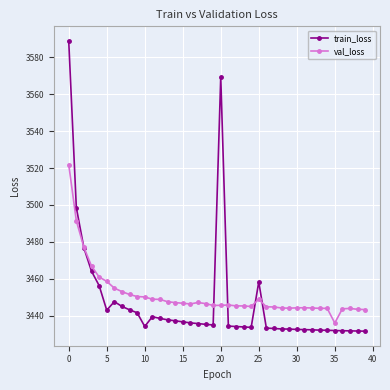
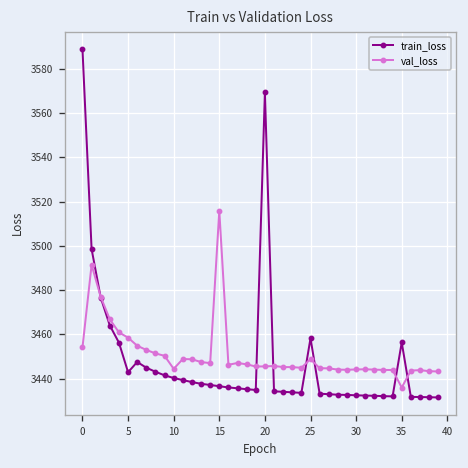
val_loss, 0: 3522 -> 3454
train_loss, 10: 3434 -> 3440
val_loss, 10: 3450 -> 3444
val_loss, 15: 3447 -> 3516
train_loss, 35: 3432 -> 3456
